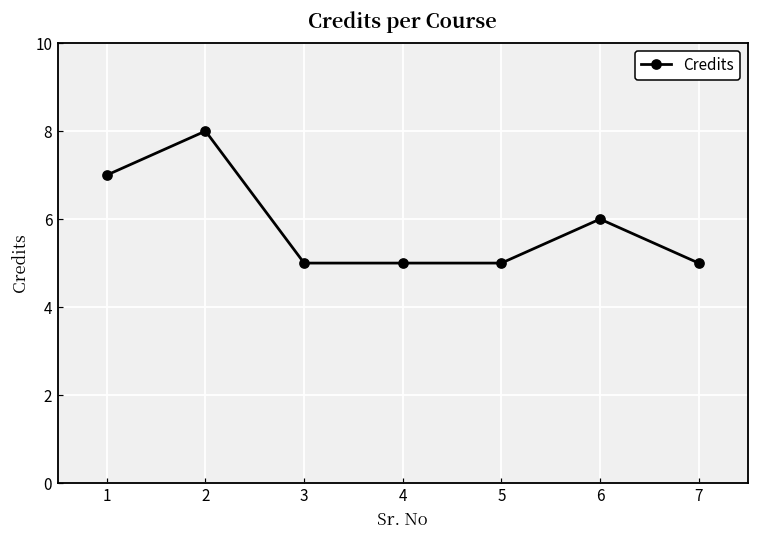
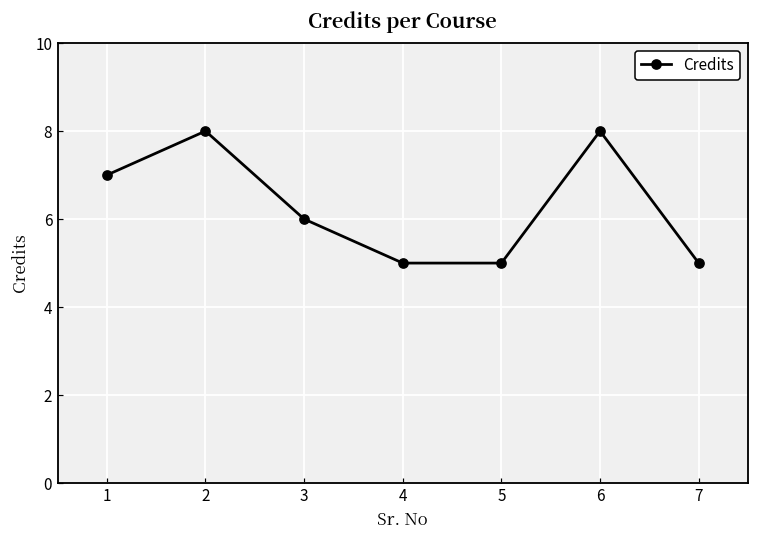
3: 5 -> 6
6: 6 -> 8
